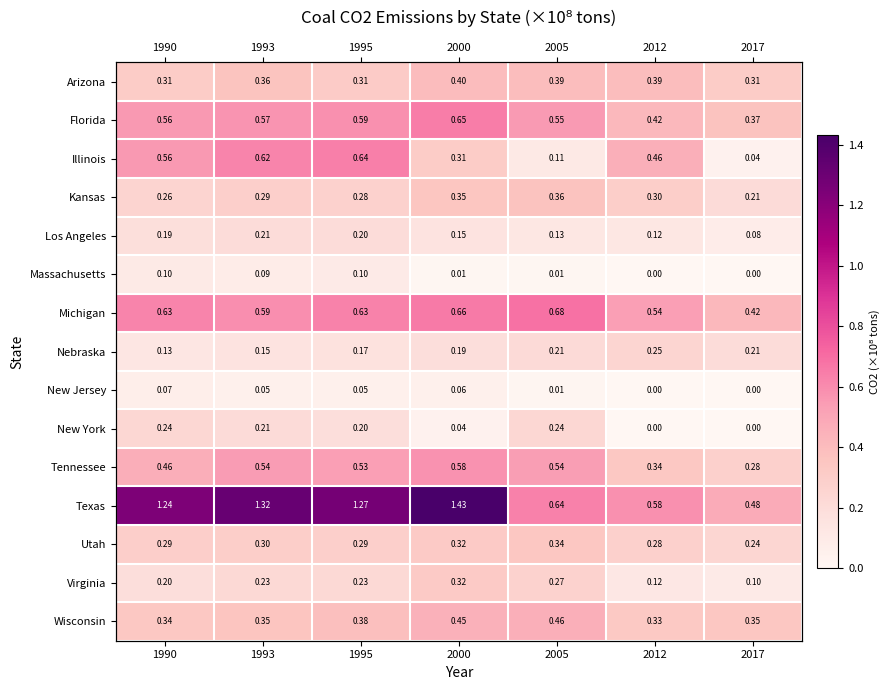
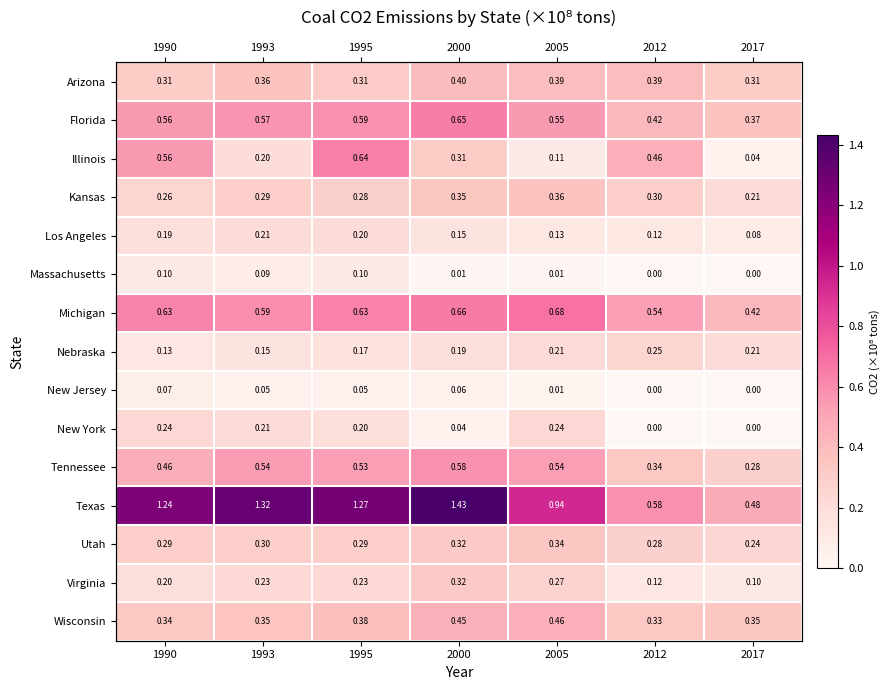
Illinois, 1993: 0.62 -> 0.20
Texas, 2005: 0.64 -> 0.94
